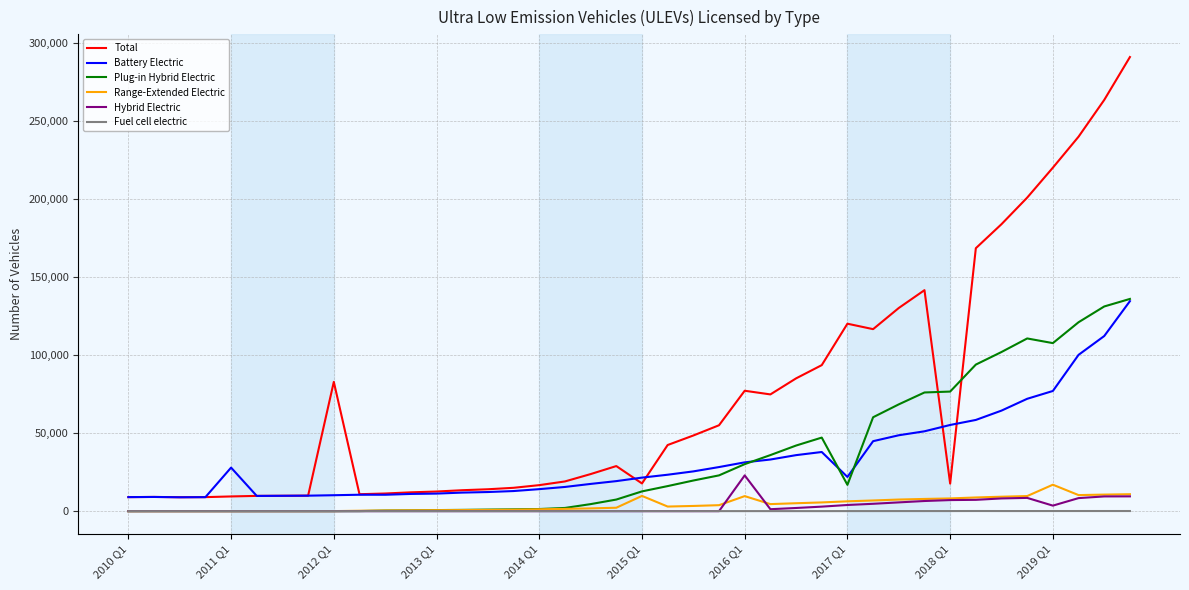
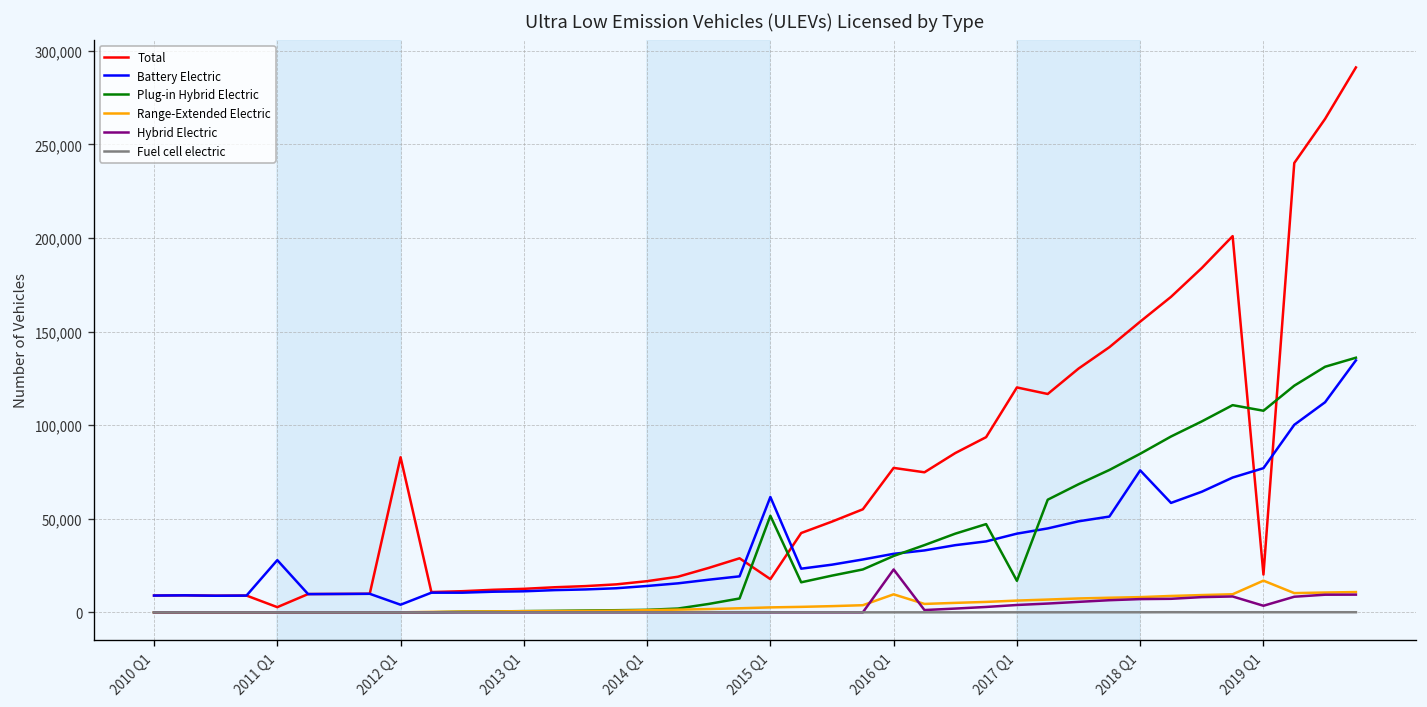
Total, 2011 Q1: 9,000 -> 3,000
Battery Electric, 2012 Q1: 10,000 -> 4,000
Battery Electric, 2015 Q1: 21,000 -> 62,000
Plug-in Hybrid Electric, 2015 Q1: 13,000 -> 52,000
Range-Extended Electric, 2015 Q1: 10,000 -> 3,000
Battery Electric, 2017 Q1: 22,000 -> 42,000
Total, 2018 Q1: 18,000 -> 155,000
Battery Electric, 2018 Q1: 55,000 -> 76,000
Plug-in Hybrid Electric, 2018 Q1: 77,000 -> 85,000
Total, 2019 Q1: 220,000 -> 20,000
